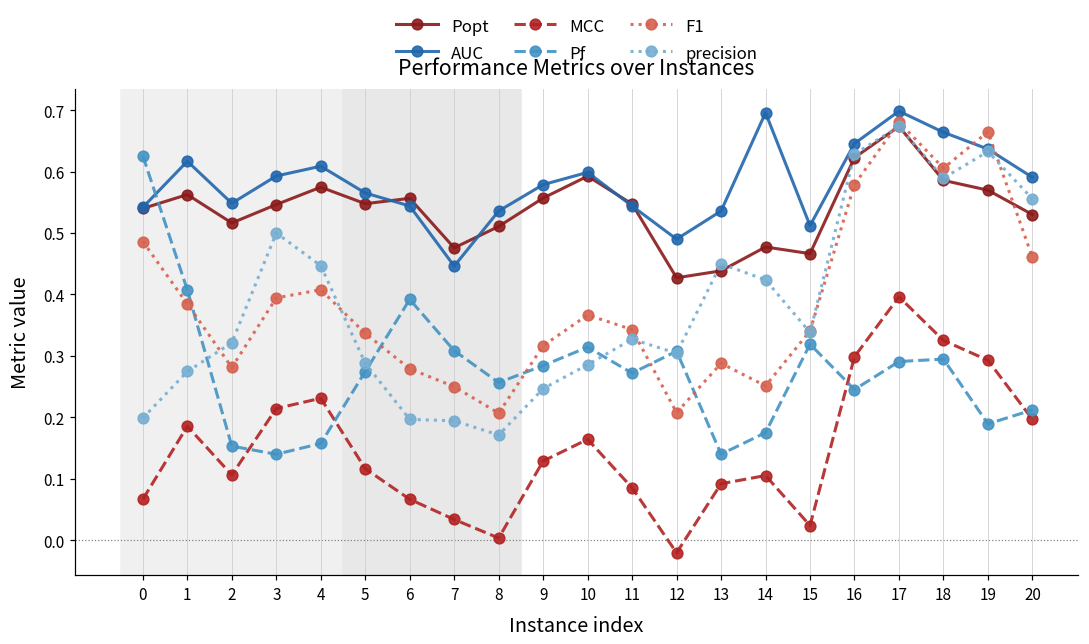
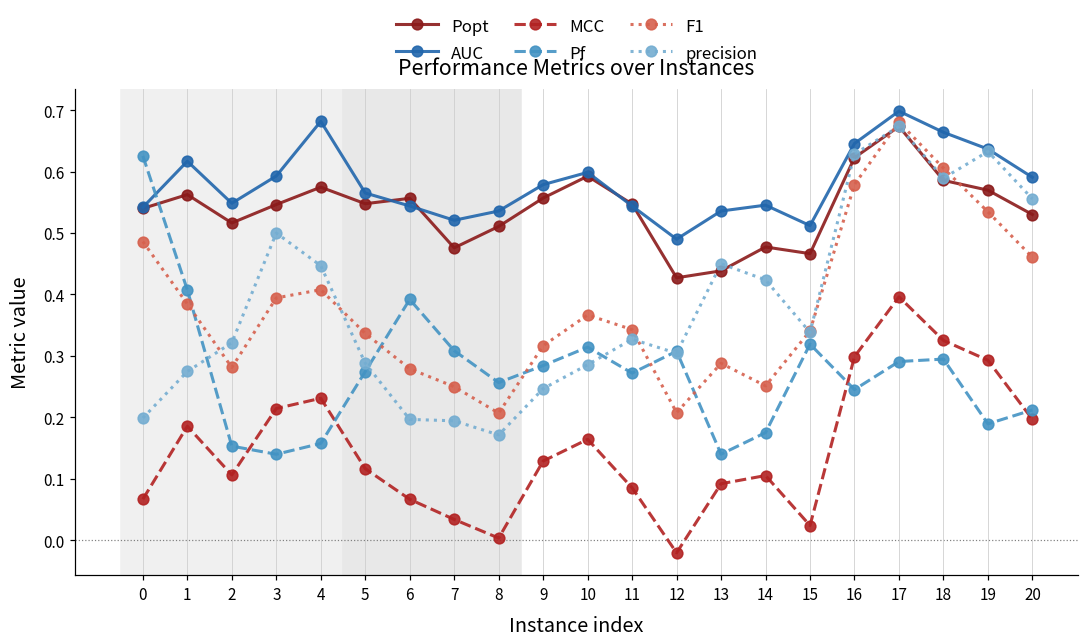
AUC, 4: 0.61 -> 0.68
AUC, 7: 0.45 -> 0.52
AUC, 14: 0.70 -> 0.55
F1, 19: 0.66 -> 0.53
